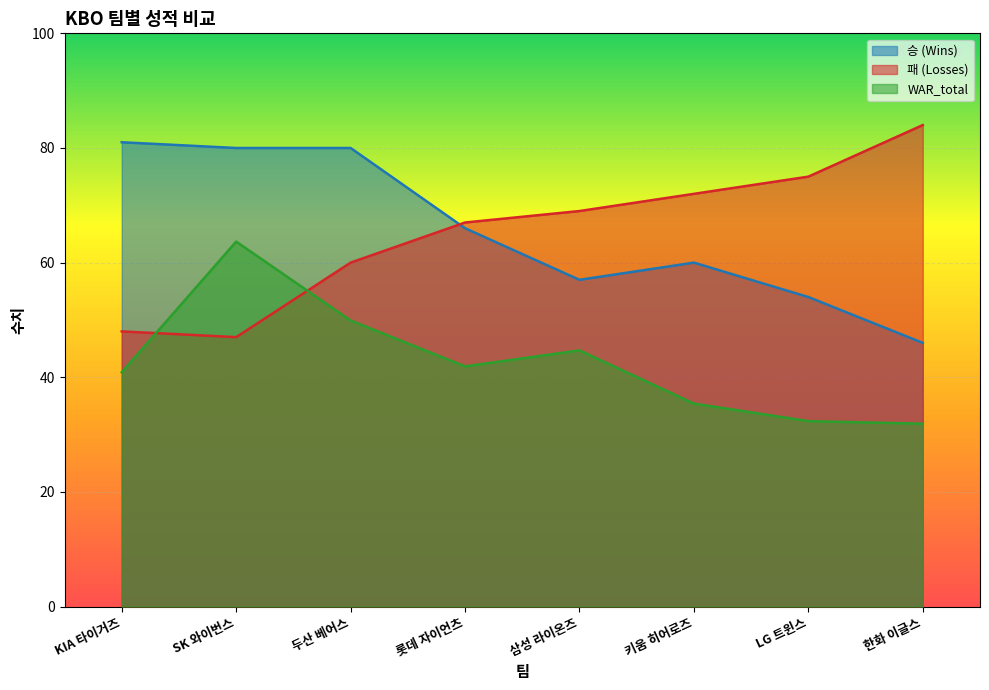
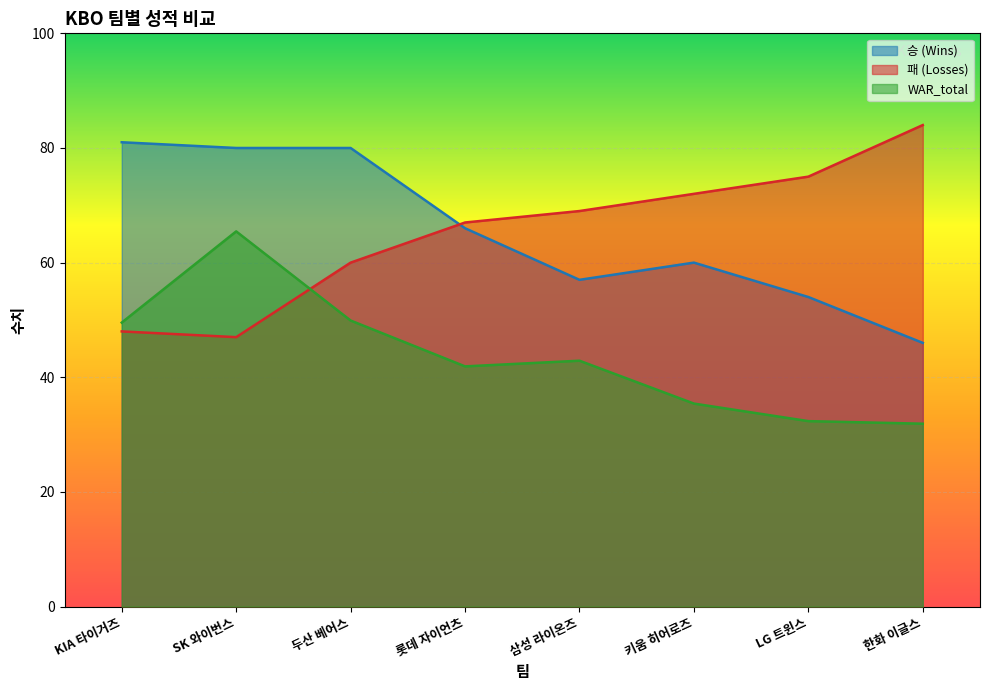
WAR_total, KIA 타이거즈: 41 -> 50
WAR_total, SK 와이번스: 64 -> 65
WAR_total, 삼성 라이온즈: 45 -> 43
